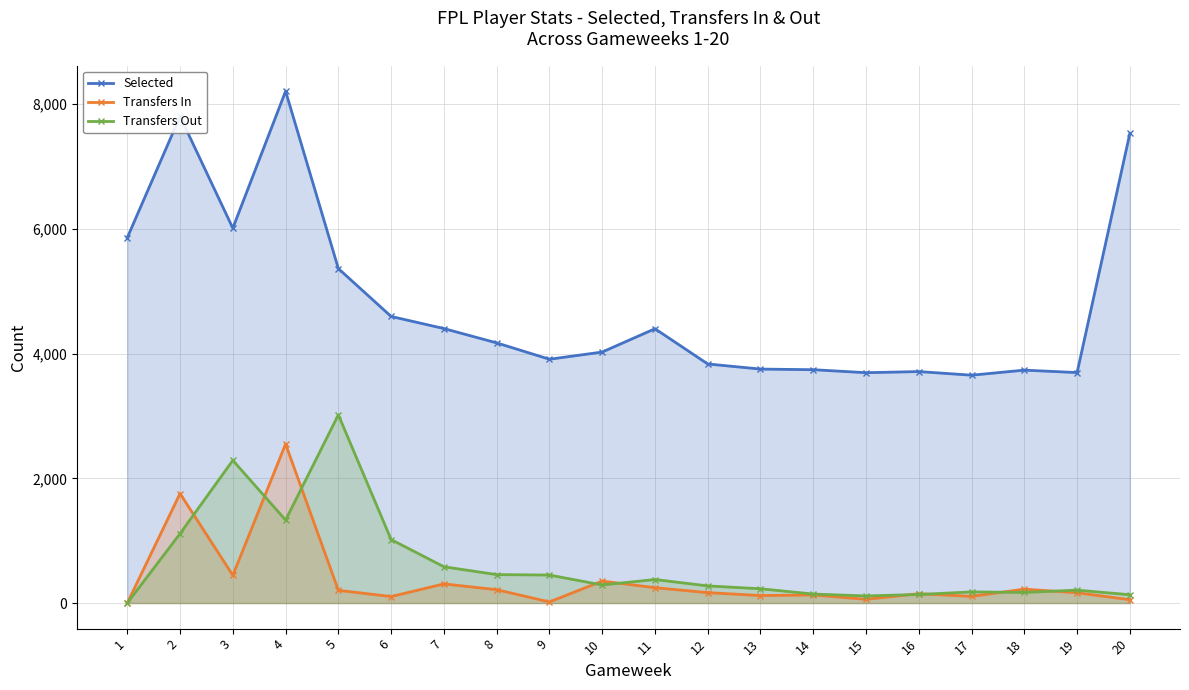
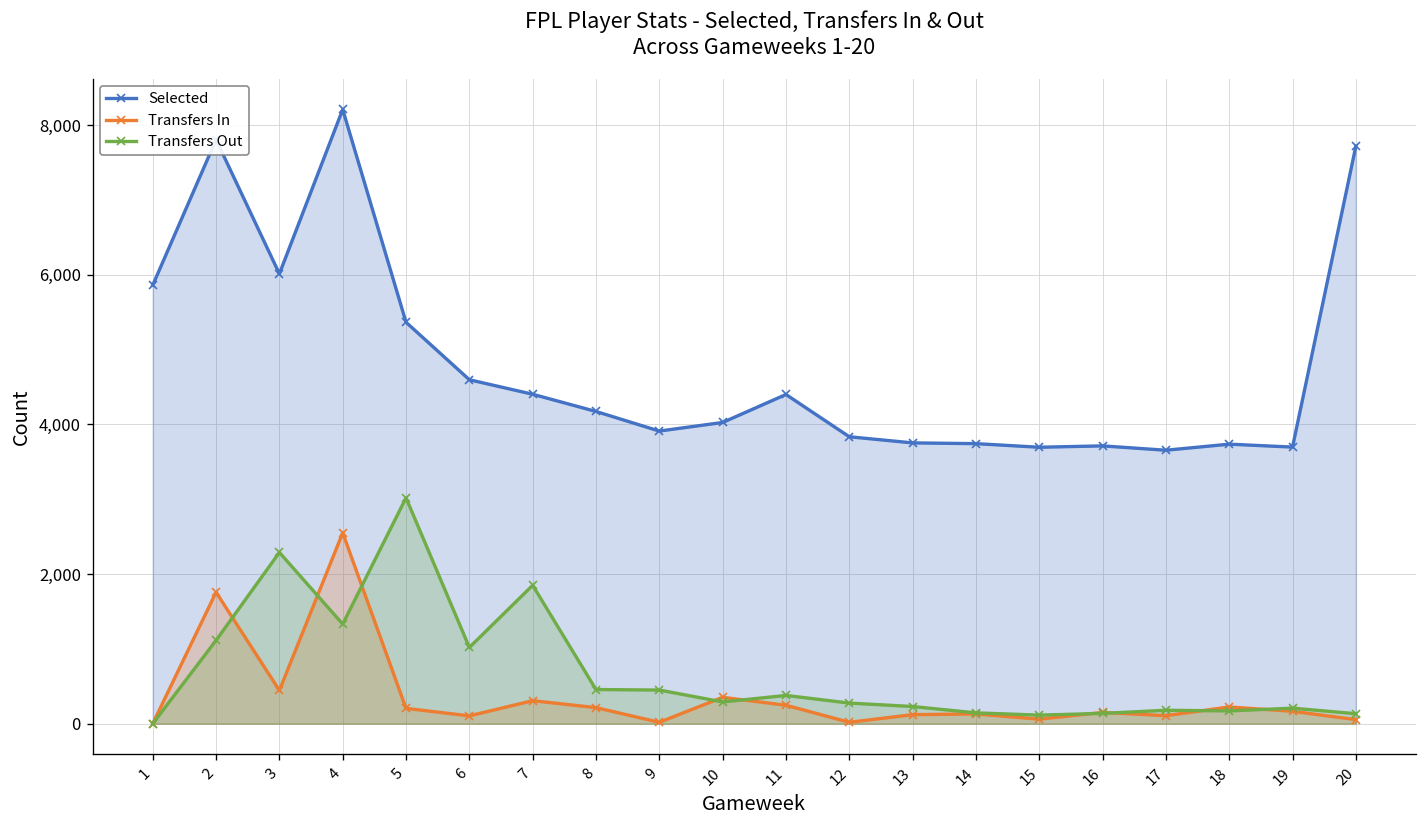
Transfers Out, 7: 600 -> 1,800
Transfers In, 12: 200 -> 0
Selected, 20: 7,500 -> 7,700
